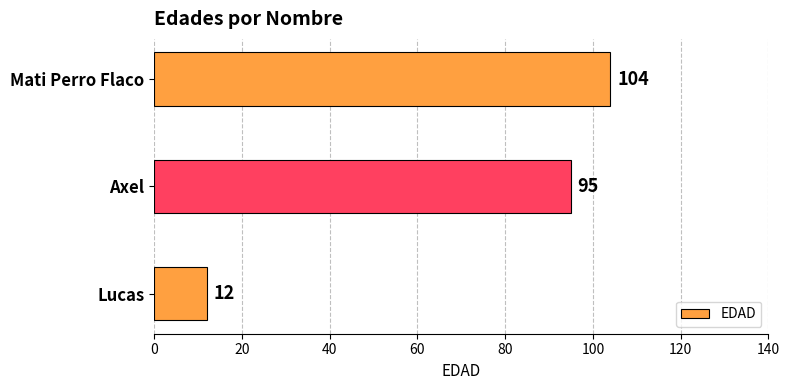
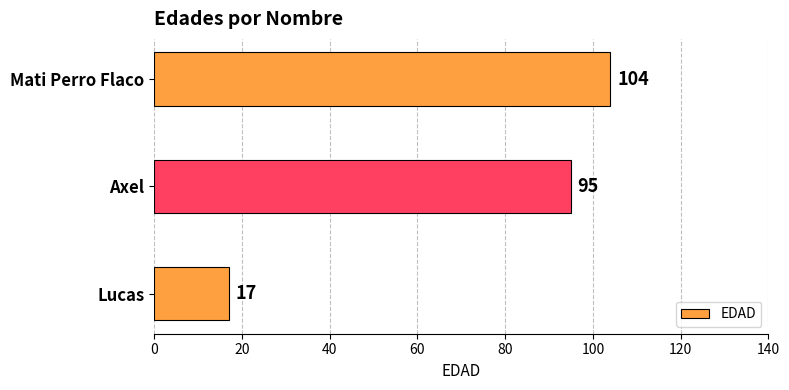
Lucas: 12 -> 17
